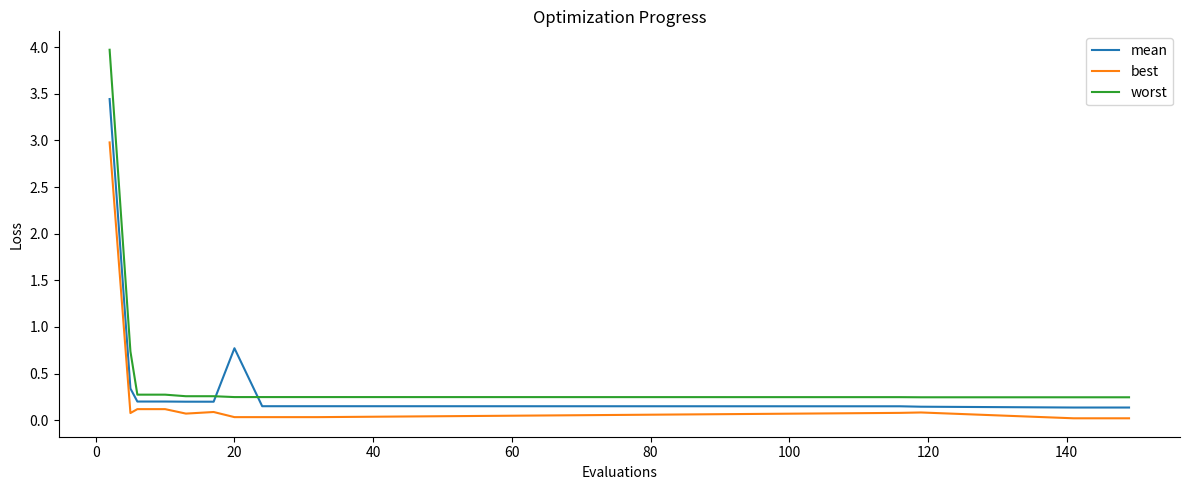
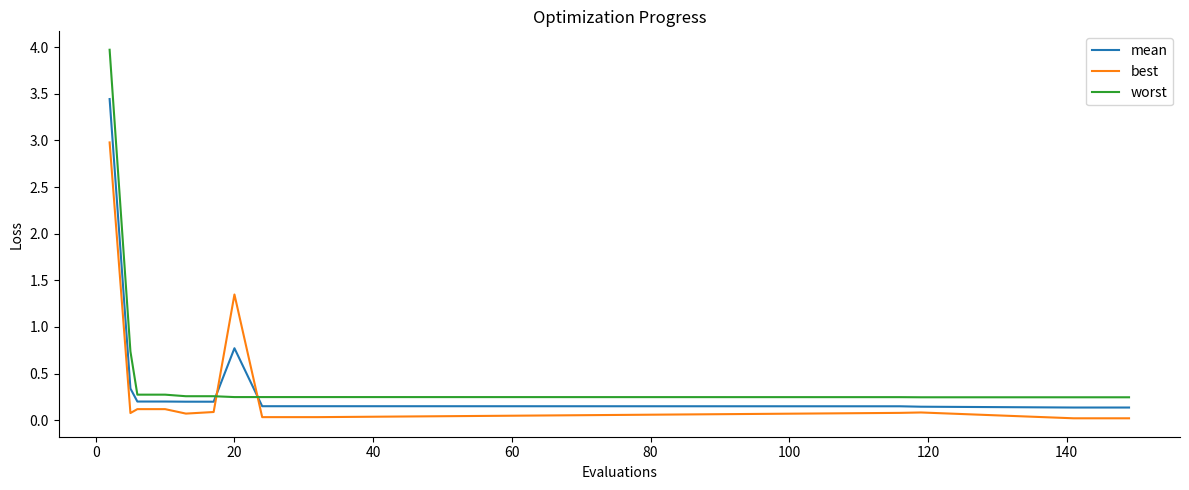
best, 20: 0.0 -> 1.3
